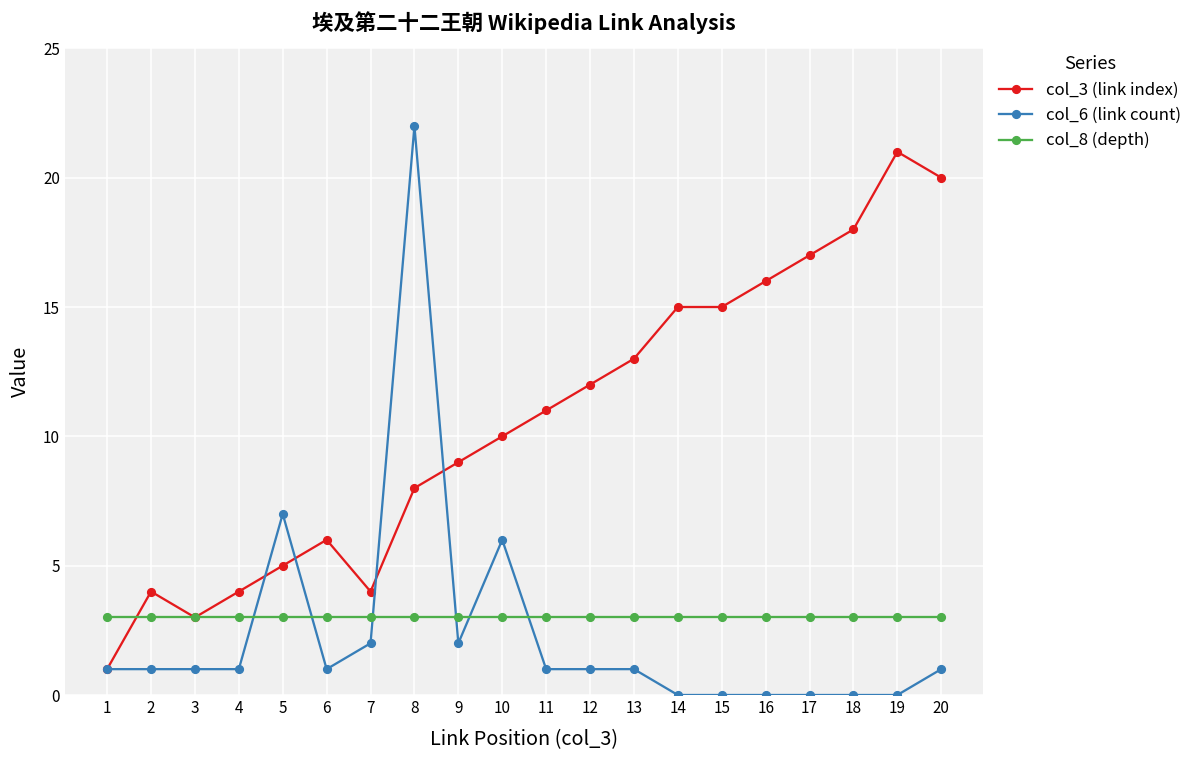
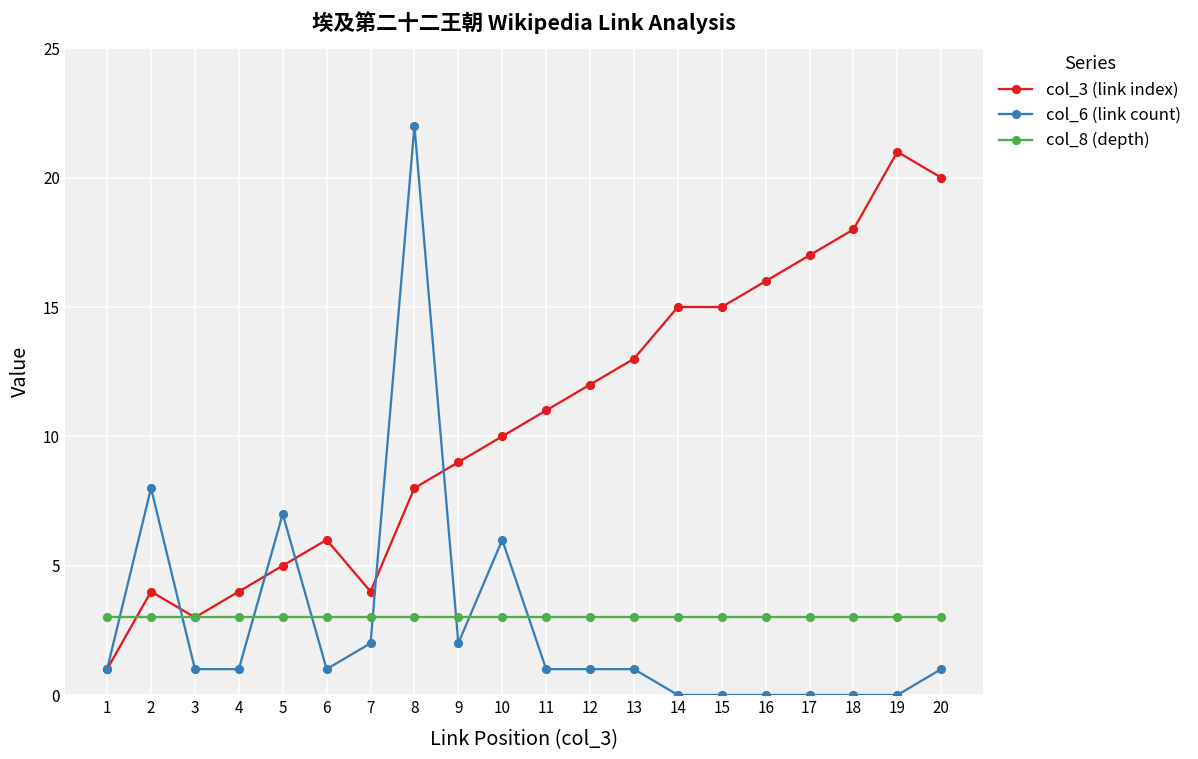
col_6 (link count), 2: 1 -> 8
